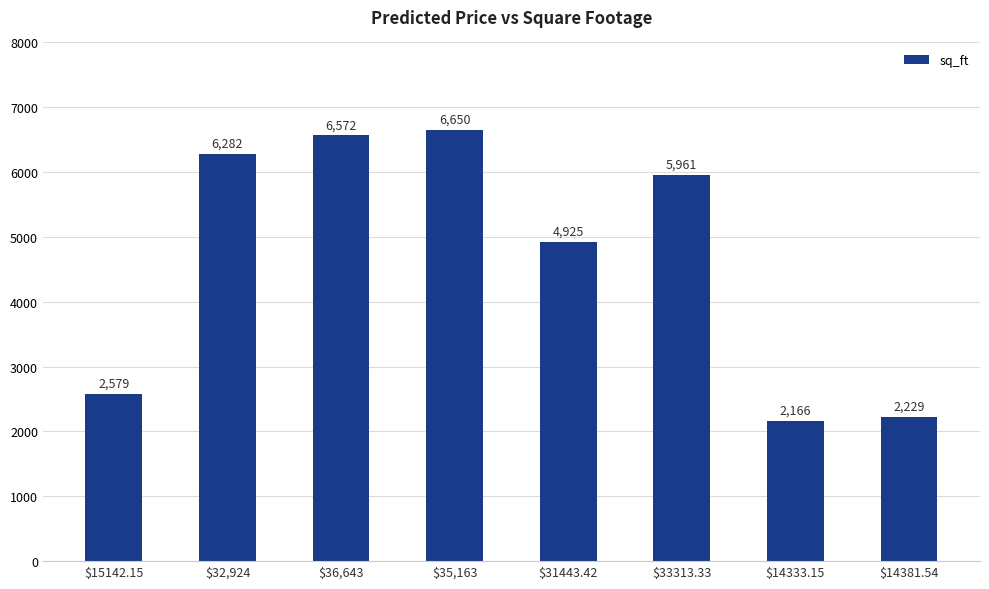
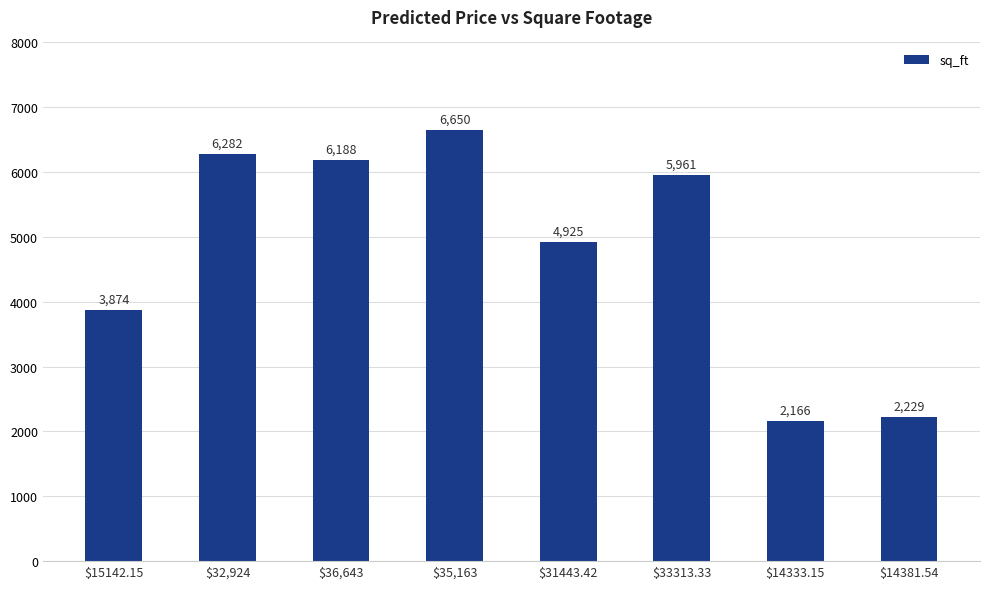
$15142.15: 2,579 -> 3,874
$36,643: 6,572 -> 6,188
